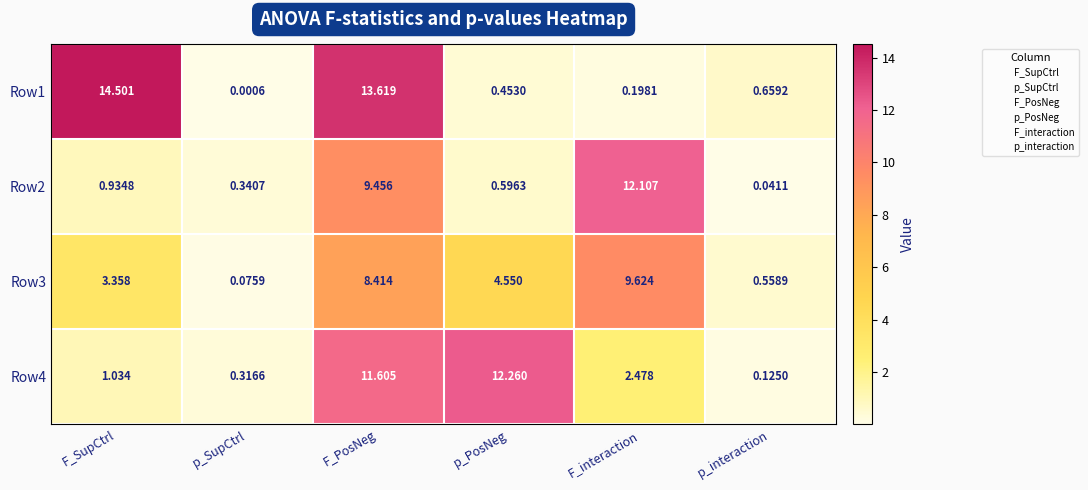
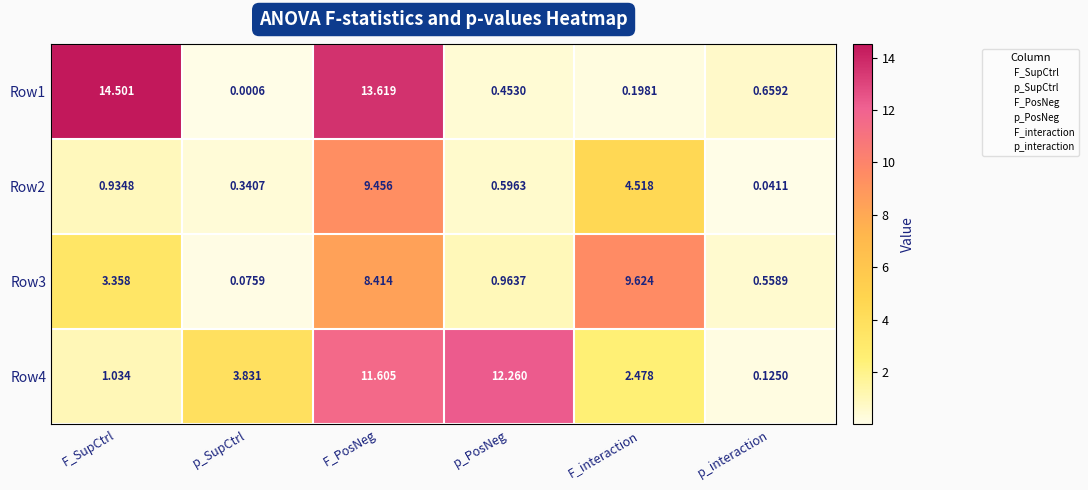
Row2, F_interaction: 12.107 -> 4.518
Row3, p_PosNeg: 4.550 -> 0.9637
Row4, p_SupCtrl: 0.3166 -> 3.831
